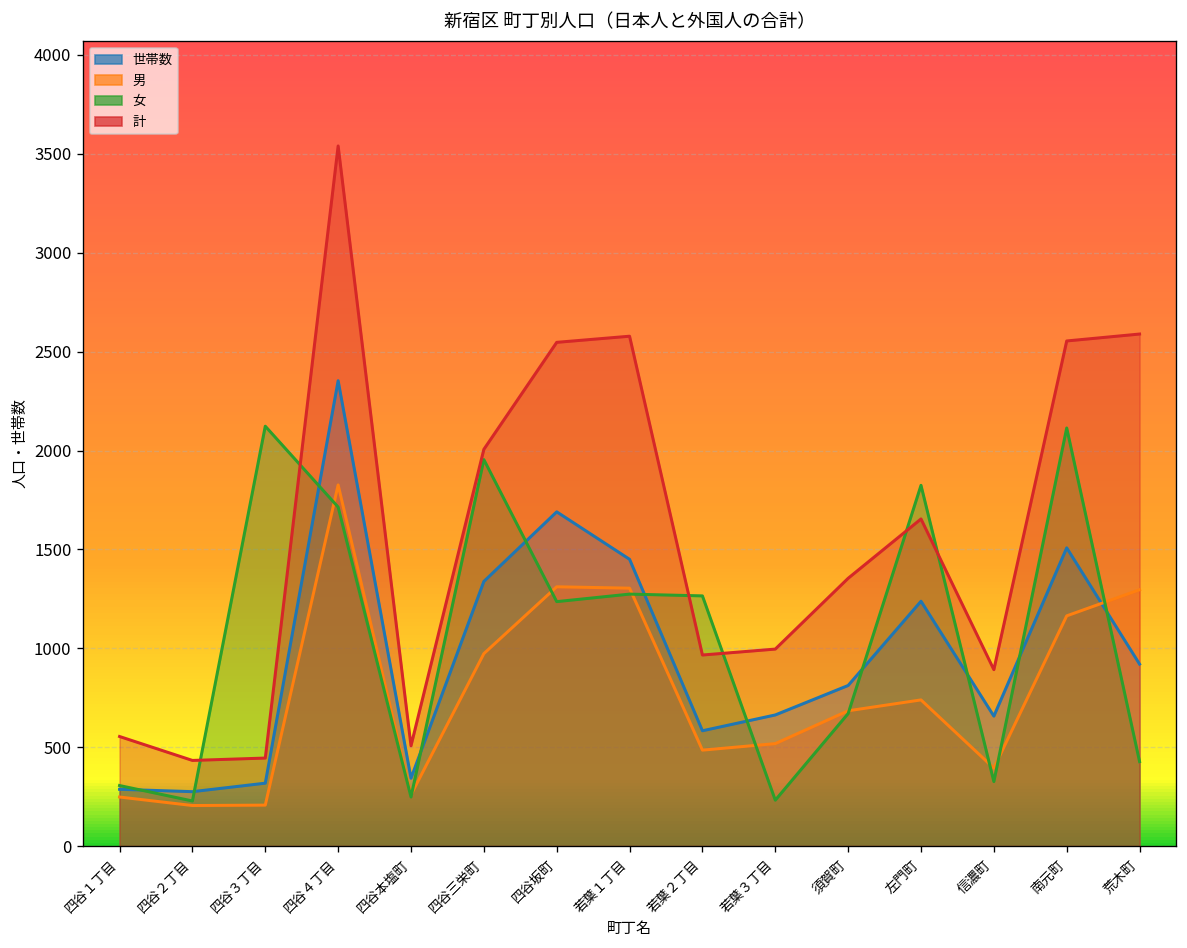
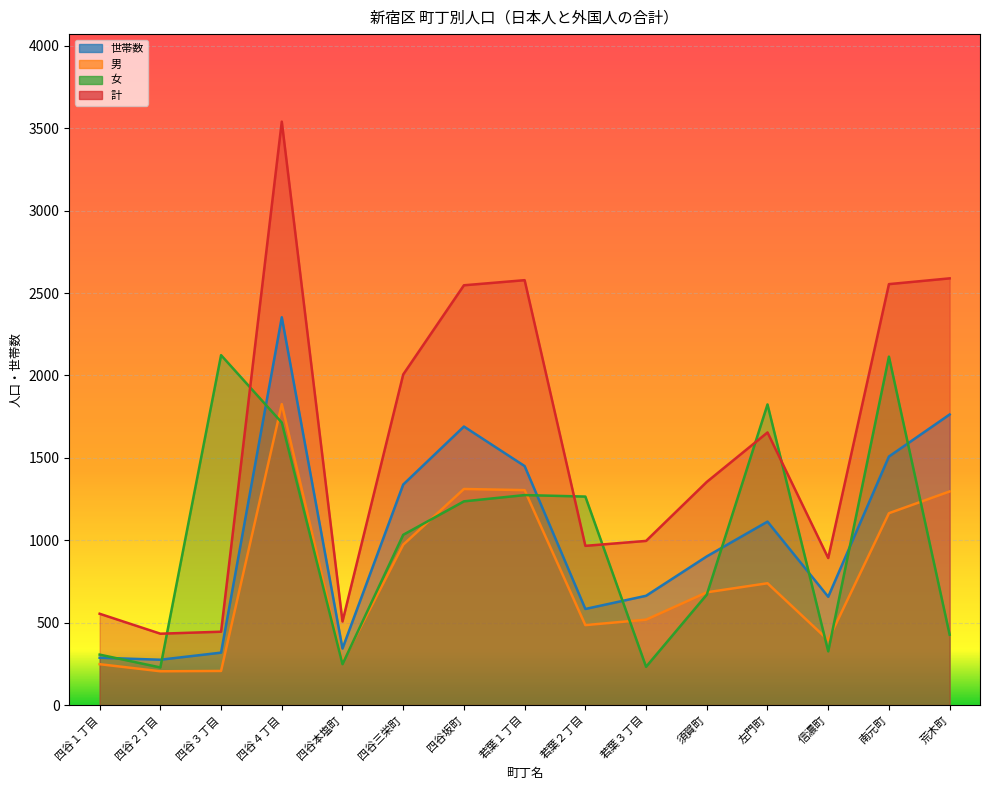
女, 四谷三栄町: 1950 -> 1030
世帯数, 須賀町: 810 -> 900
世帯数, 左門町: 1240 -> 1110
世帯数, 荒木町: 920 -> 1760
